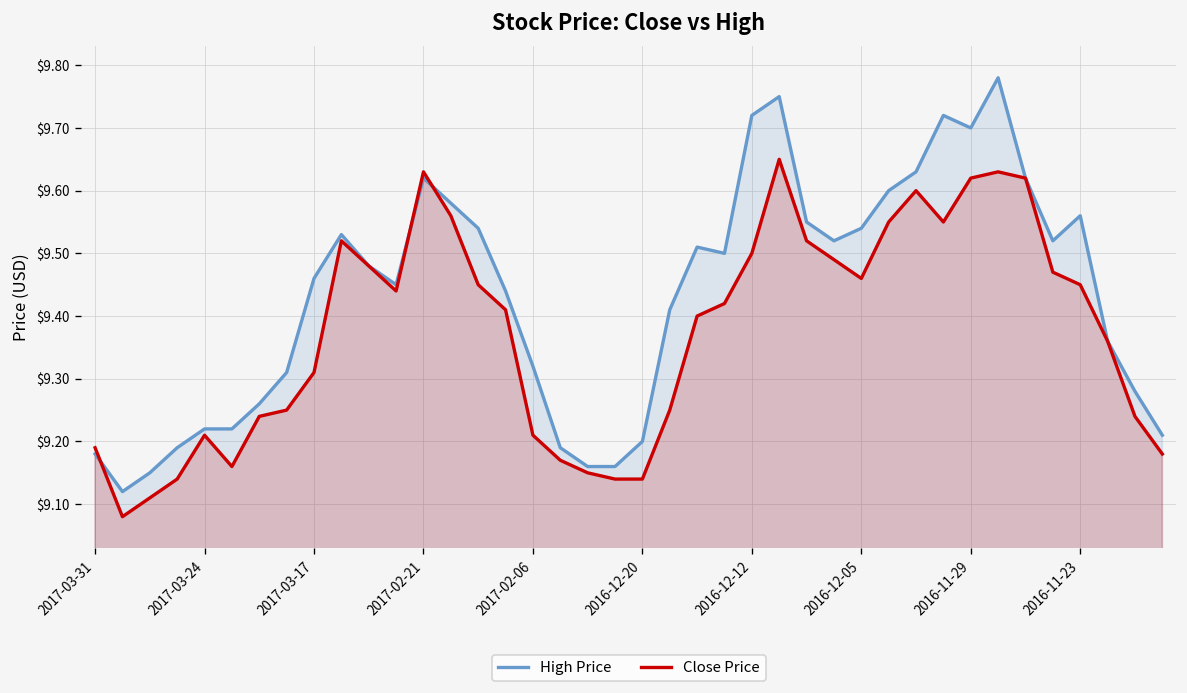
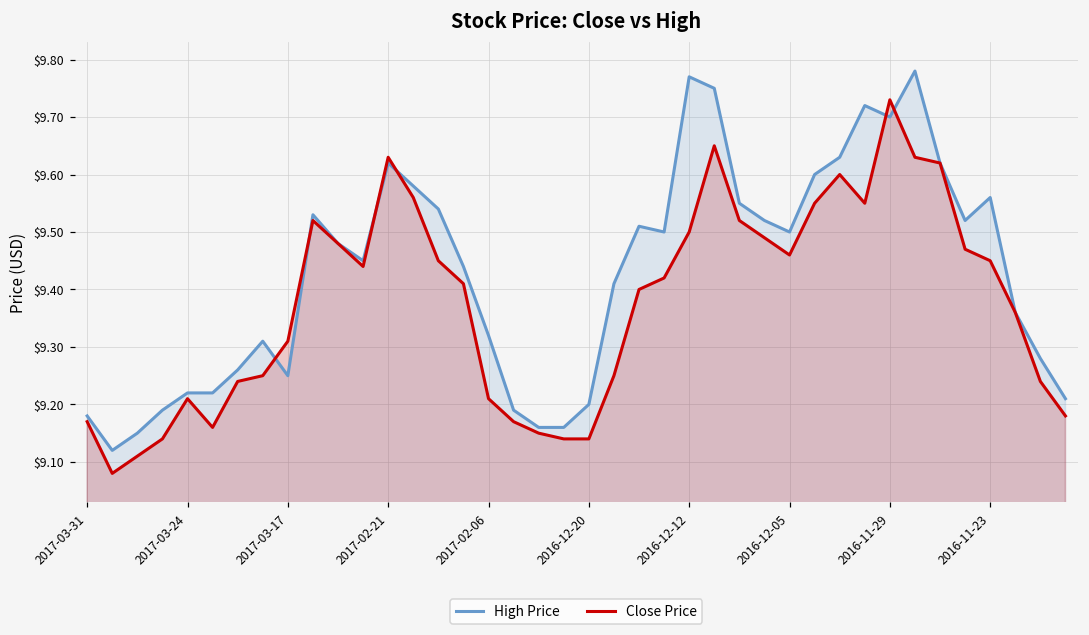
Close Price, 2017-03-31: $9.19 -> $9.17
High Price, 2017-03-17: $9.46 -> $9.25
High Price, 2016-12-12: $9.72 -> $9.77
High Price, 2016-12-05: $9.54 -> $9.50
Close Price, 2016-11-29: $9.62 -> $9.73
